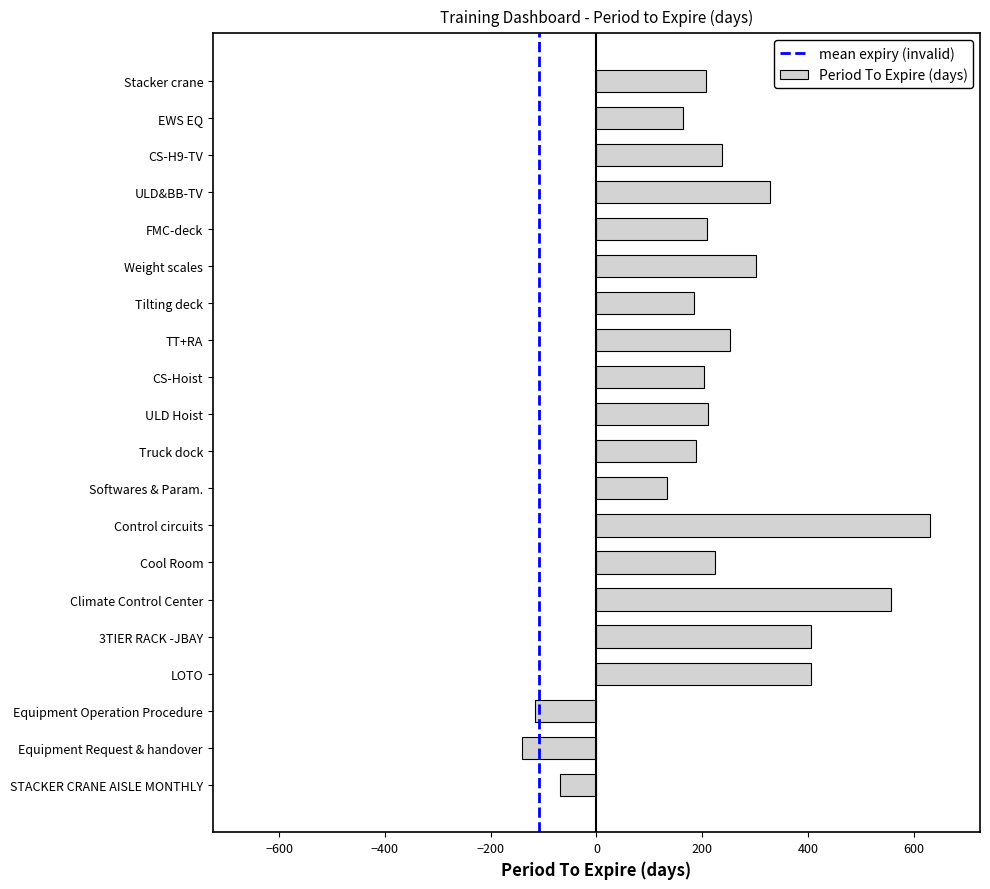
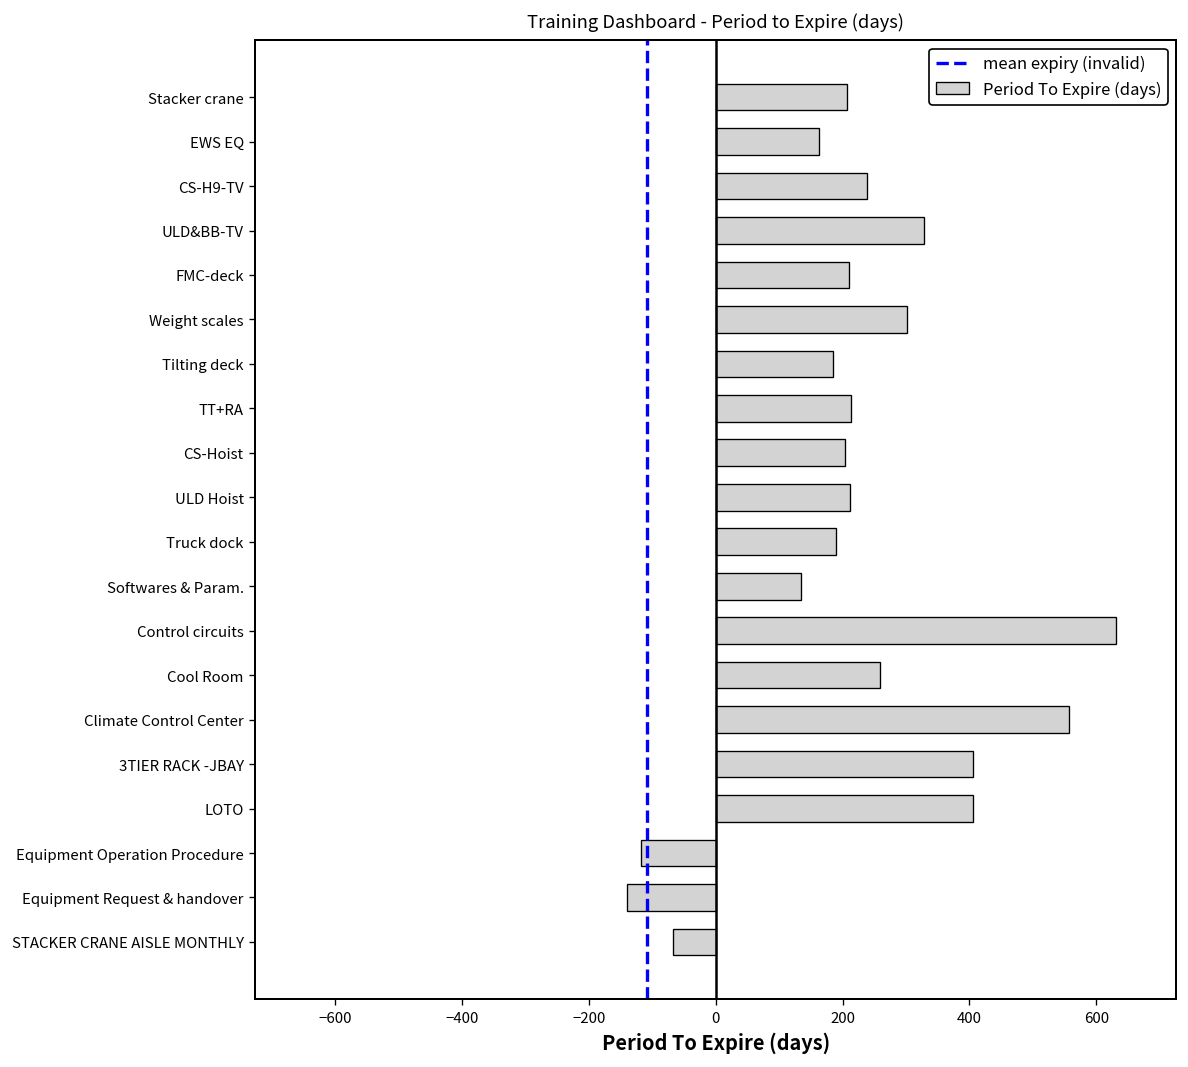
TT+RA: 250 -> 210
Cool Room: 220 -> 260
